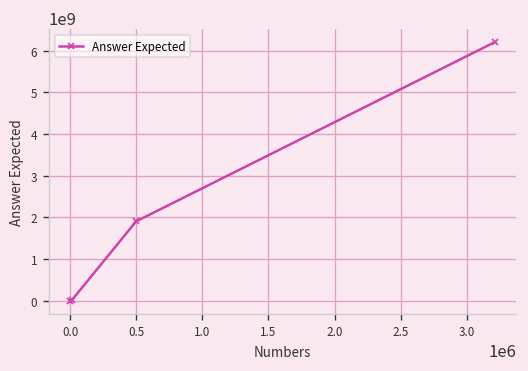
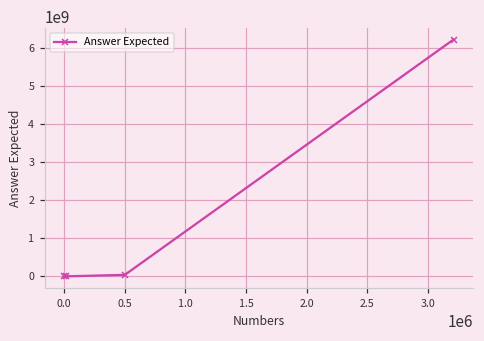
0.5: 1900000000 -> 0
